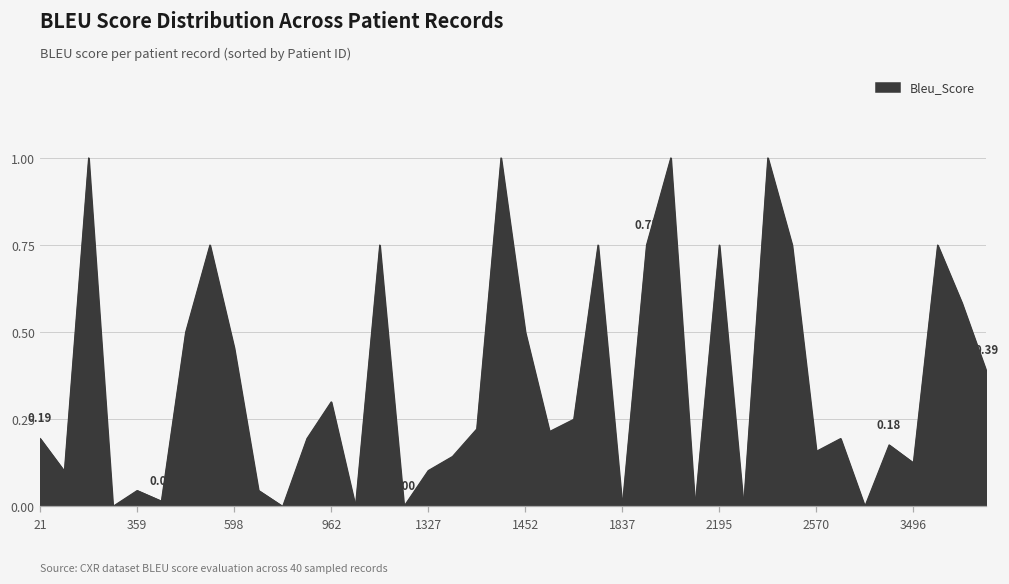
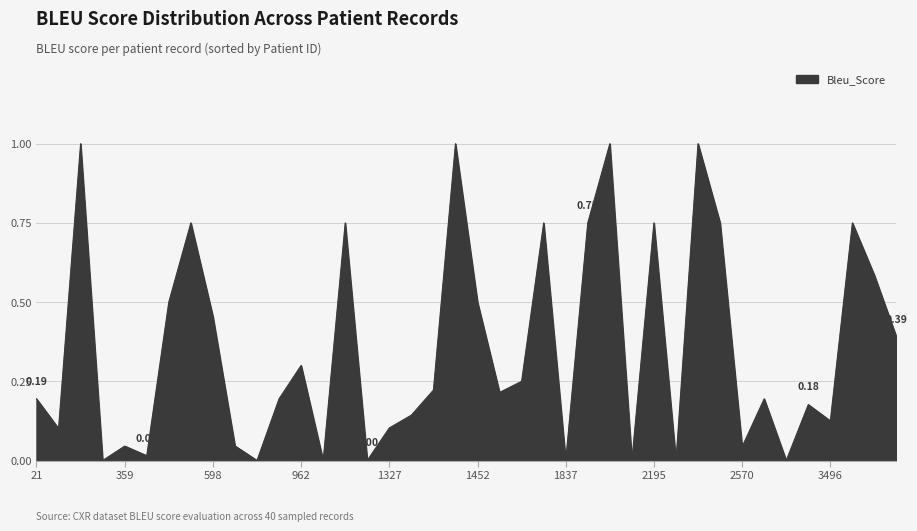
2570: 0.16 -> 0.04
